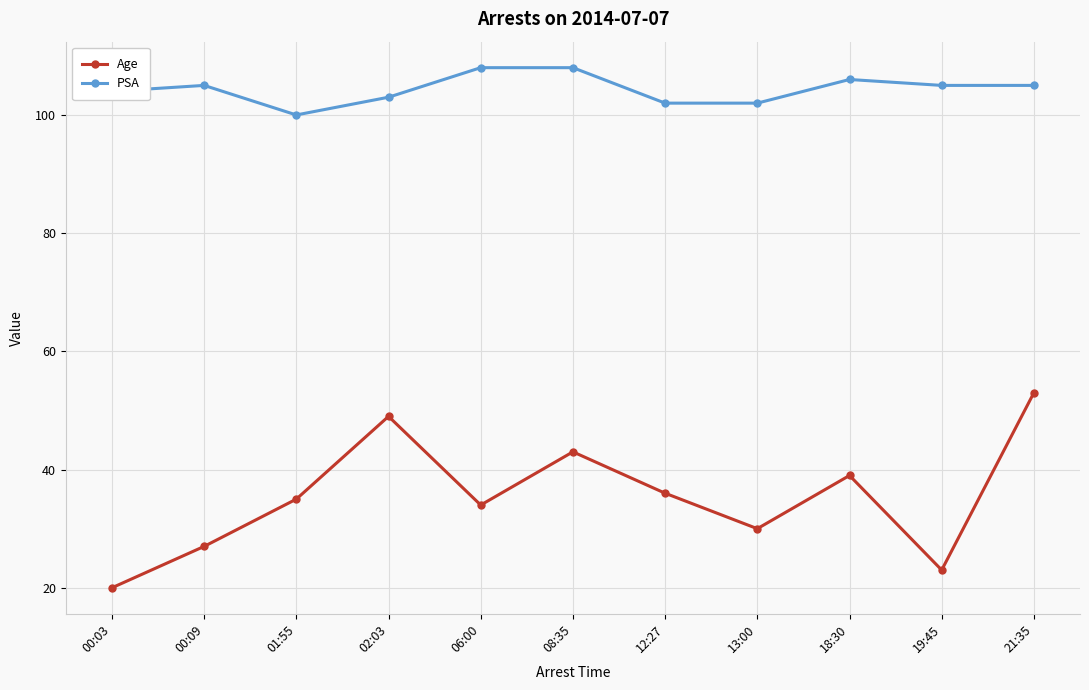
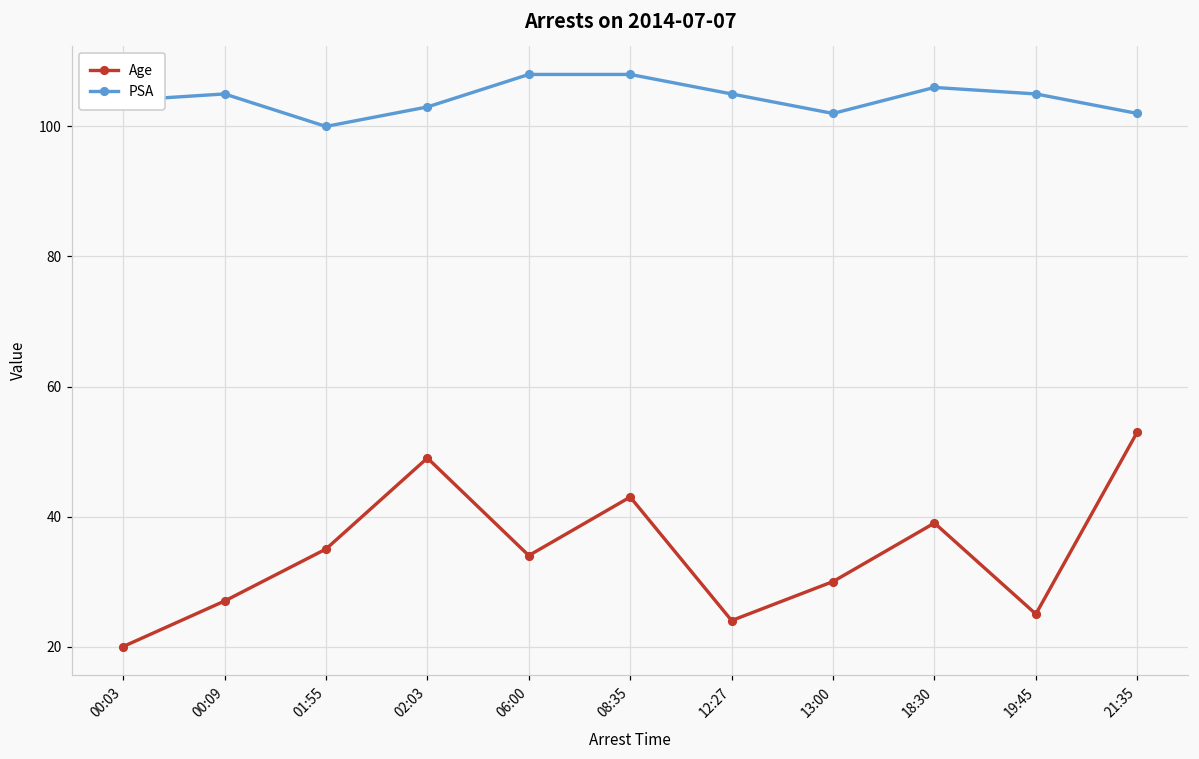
Age, 12:27: 36 -> 24
PSA, 12:27: 102 -> 105
Age, 19:45: 23 -> 25
PSA, 21:35: 105 -> 102
